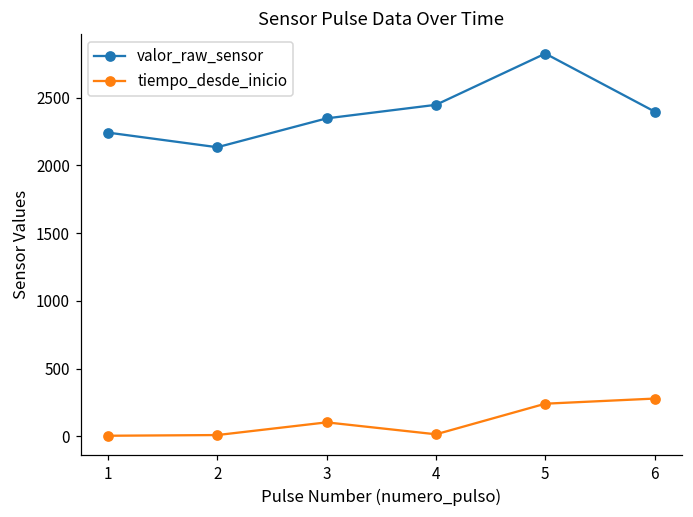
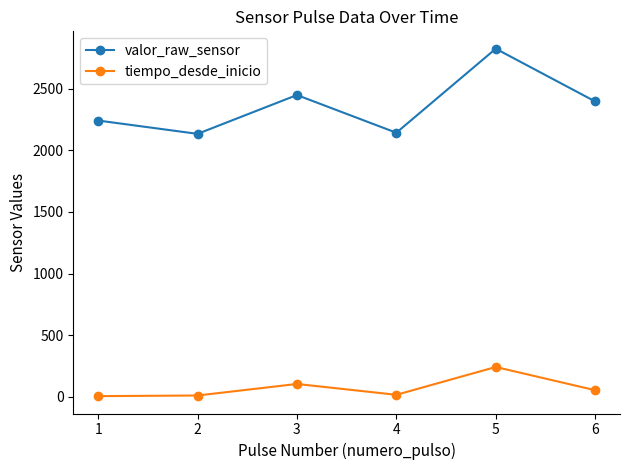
valor_raw_sensor, 3: 2350 -> 2450
valor_raw_sensor, 4: 2450 -> 2140
tiempo_desde_inicio, 6: 280 -> 50
